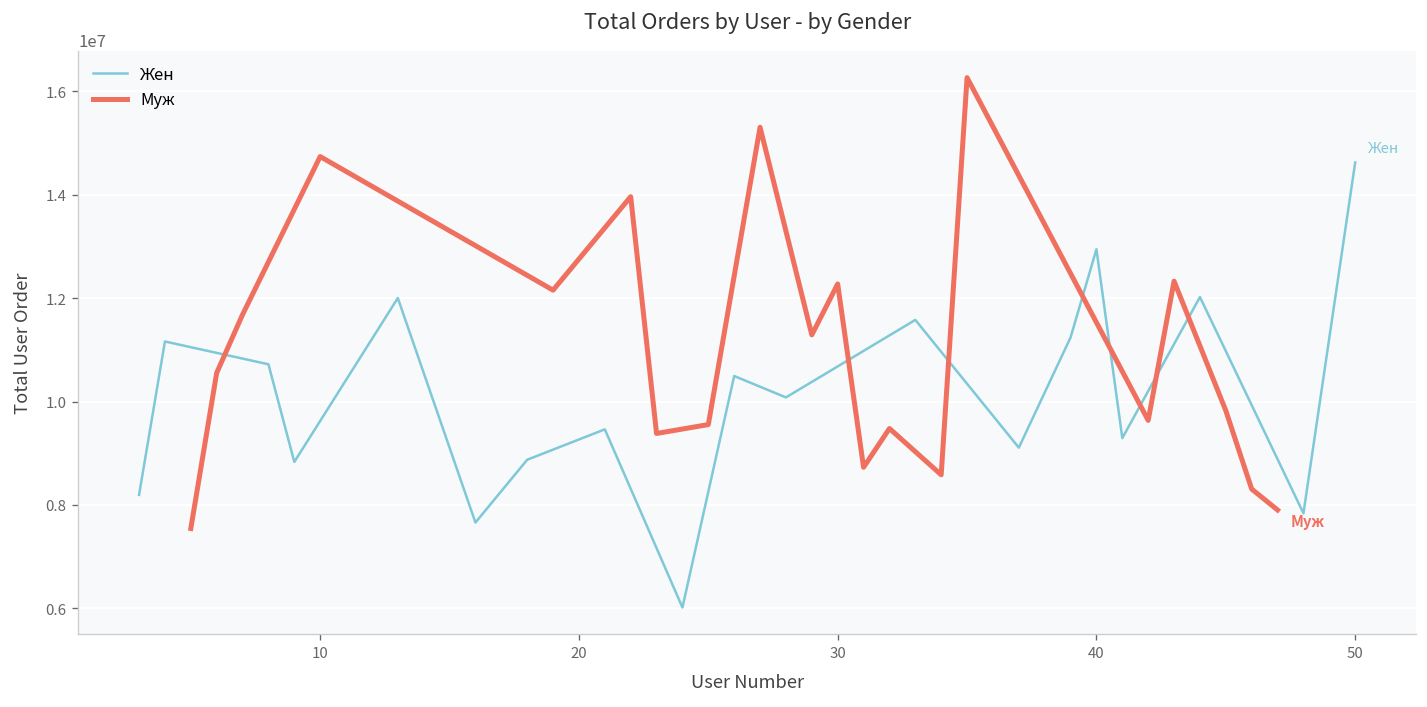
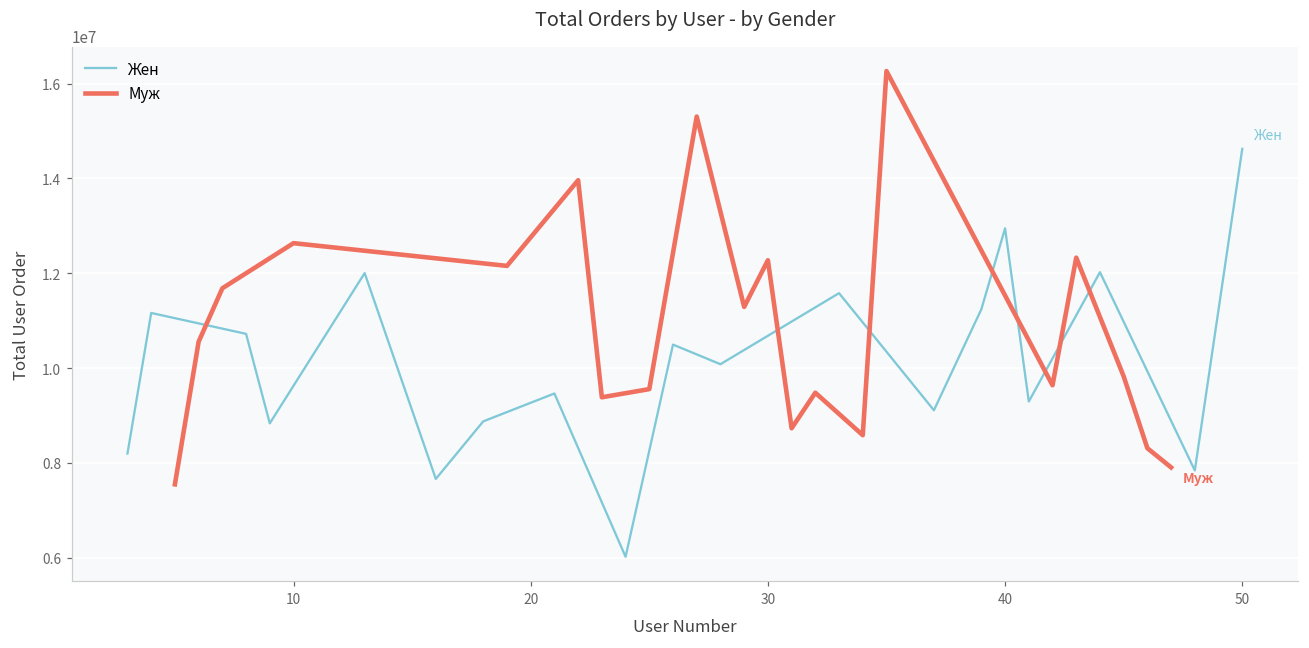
Муж, 10: 14700000 -> 12600000
